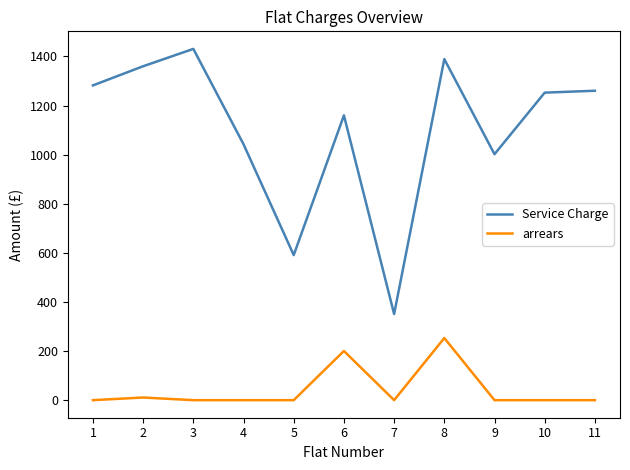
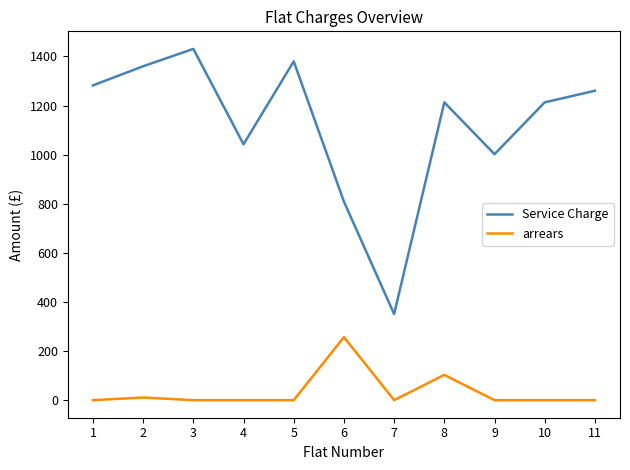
Service Charge, 5: 590 -> 1380
Service Charge, 6: 1160 -> 810
arrears, 6: 200 -> 260
Service Charge, 8: 1390 -> 1210
arrears, 8: 250 -> 100
Service Charge, 10: 1250 -> 1210
